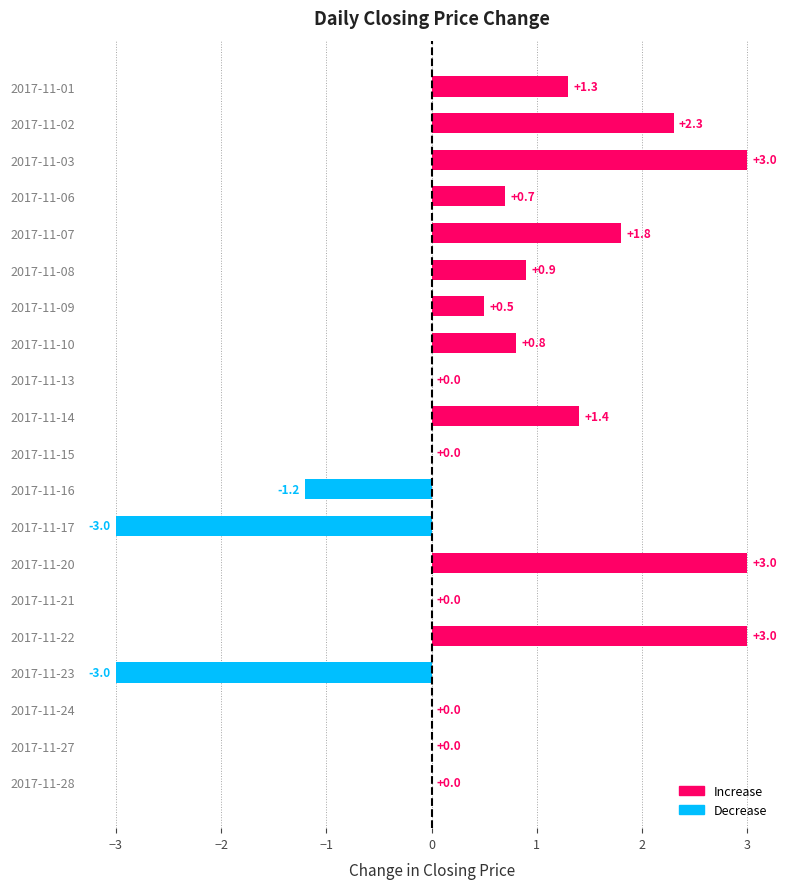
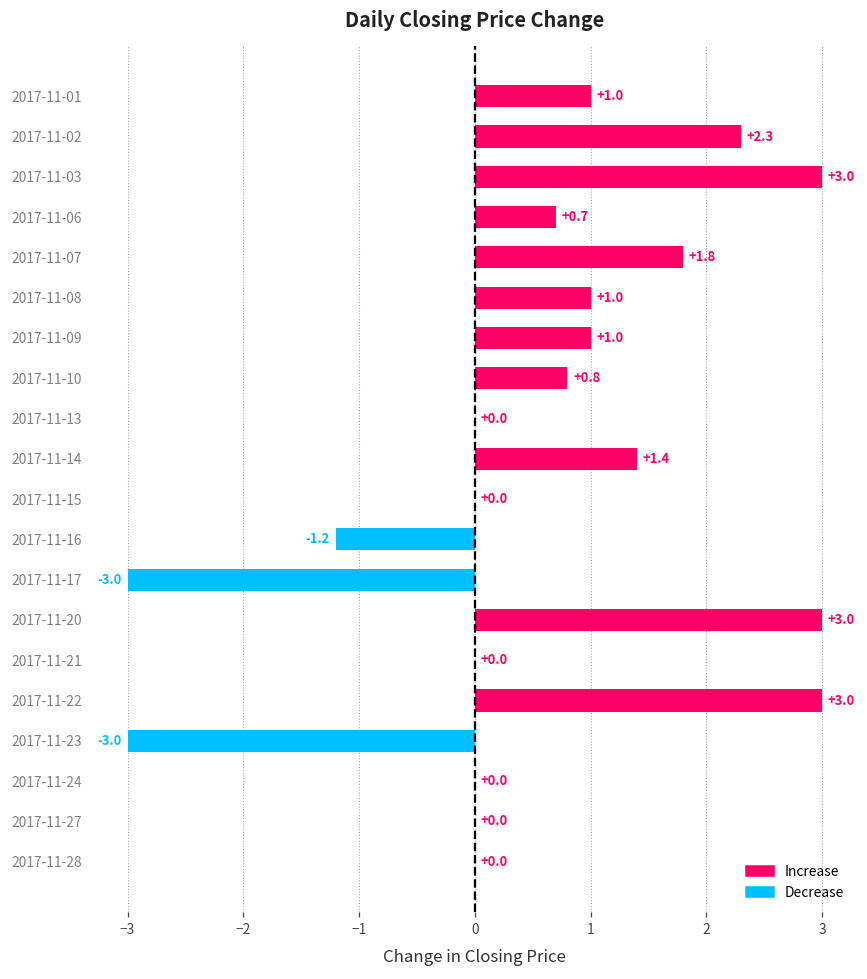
2017-11-01: +1.3 -> +1.0
2017-11-08: +0.9 -> +1.0
2017-11-09: +0.5 -> +1.0
